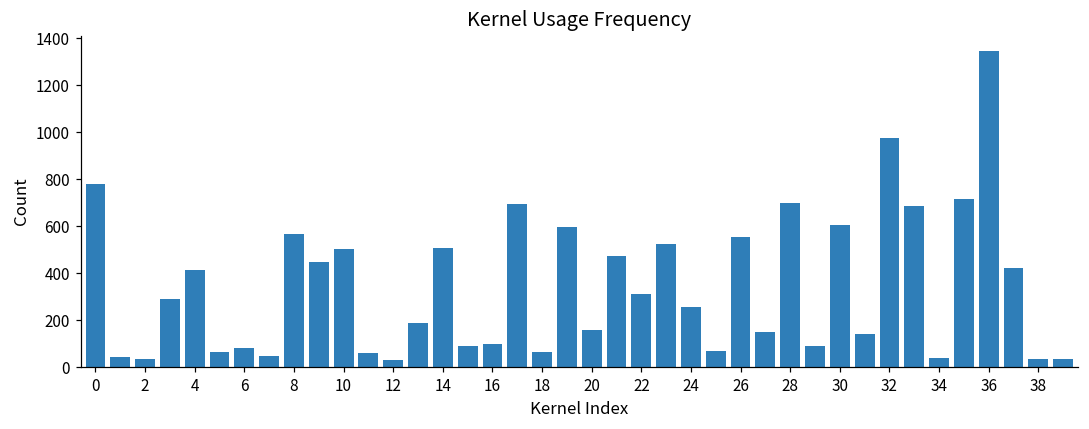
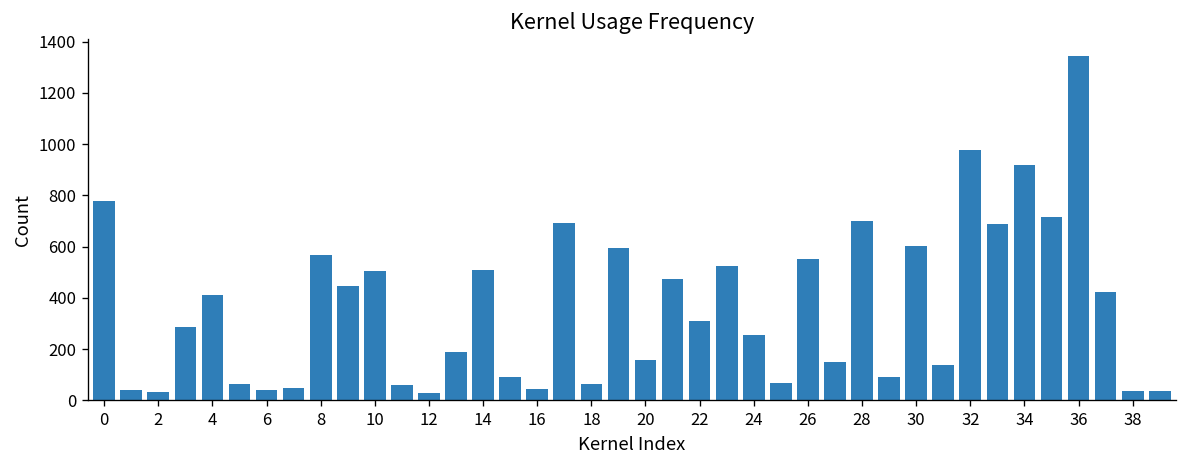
6: 80 -> 40
16: 100 -> 40
34: 40 -> 920
